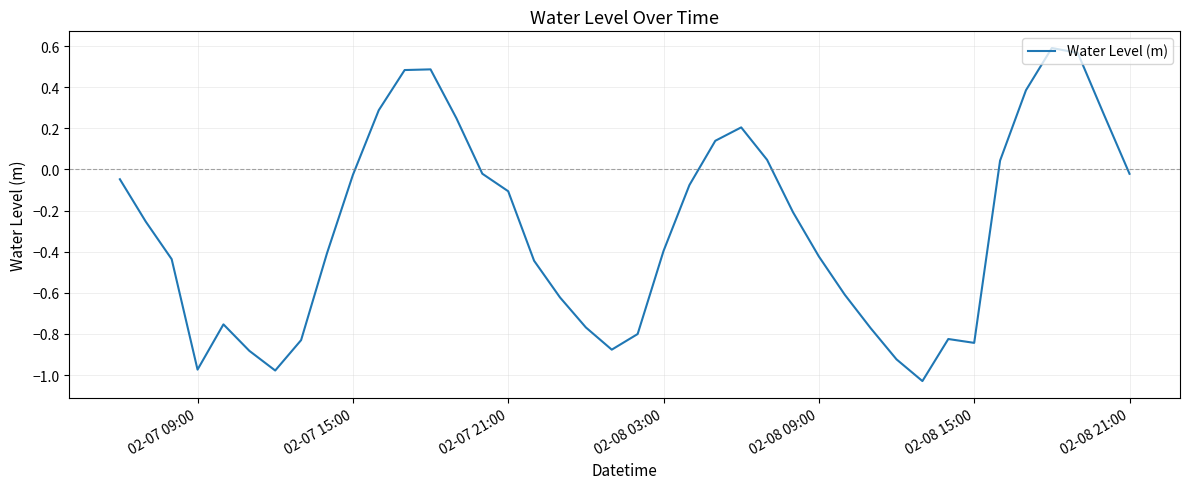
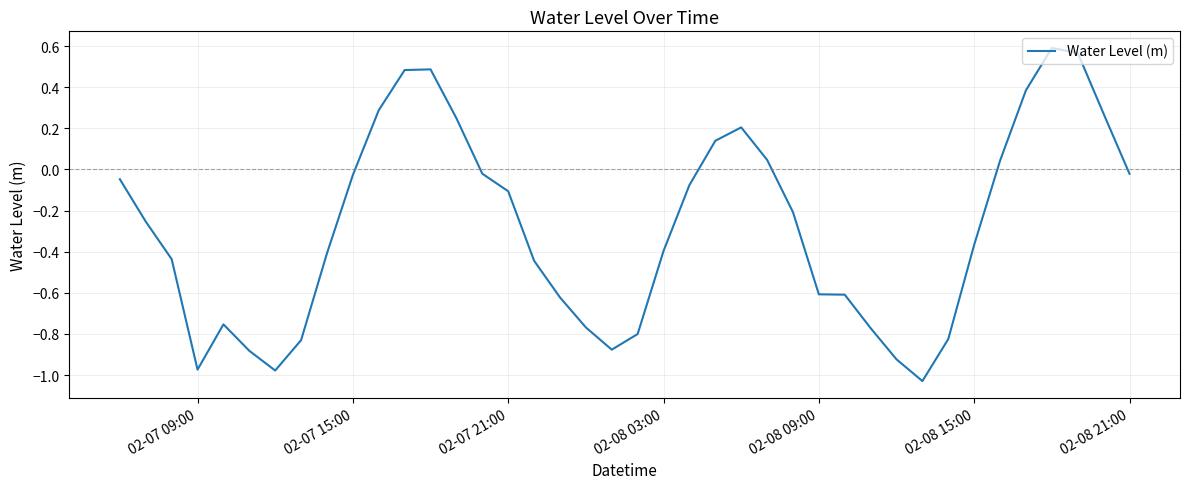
02-08 09:00: -0.42 -> -0.61
02-08 15:00: -0.84 -> -0.37
